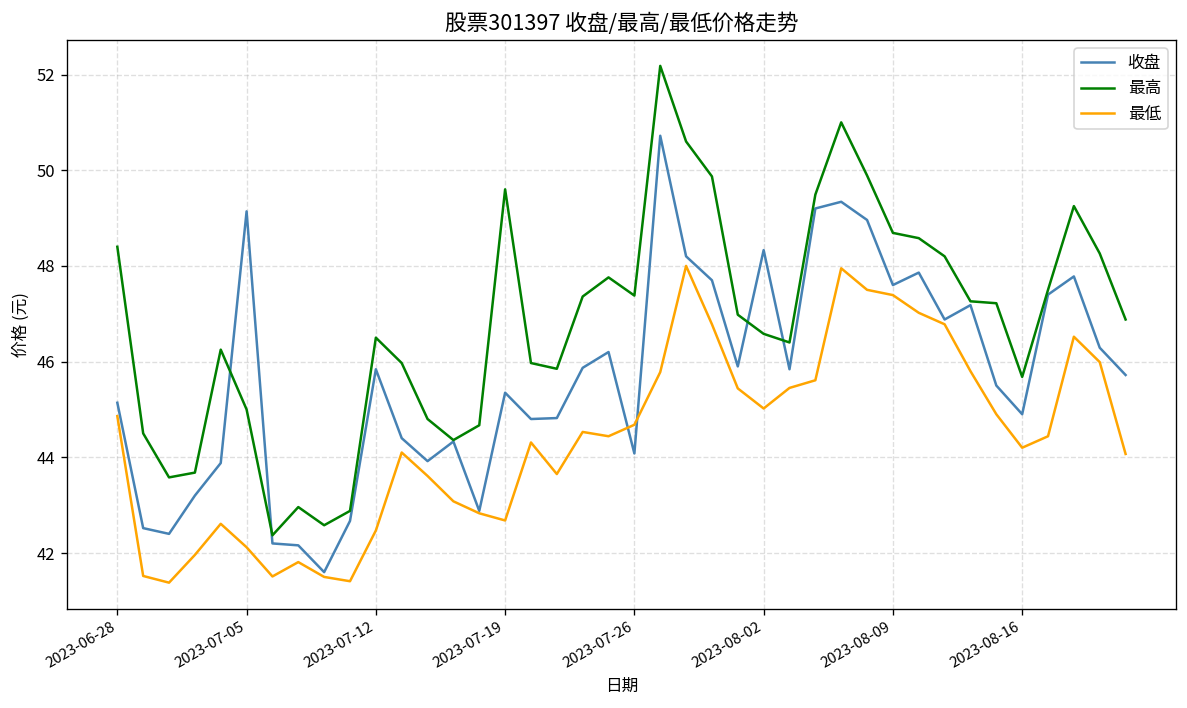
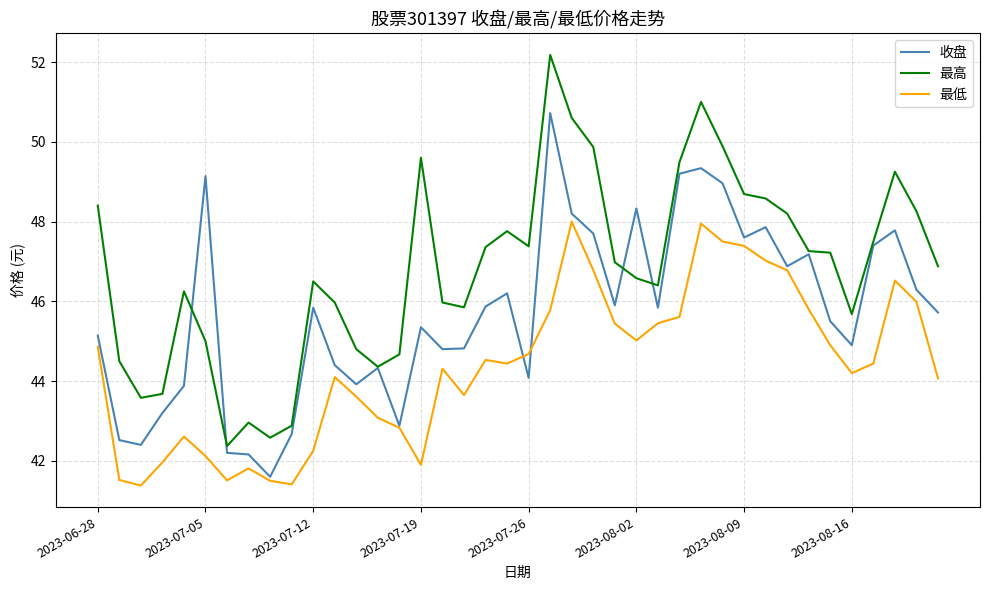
最低, 2023-07-12: 42.5 -> 42.3
最低, 2023-07-19: 42.7 -> 41.9
